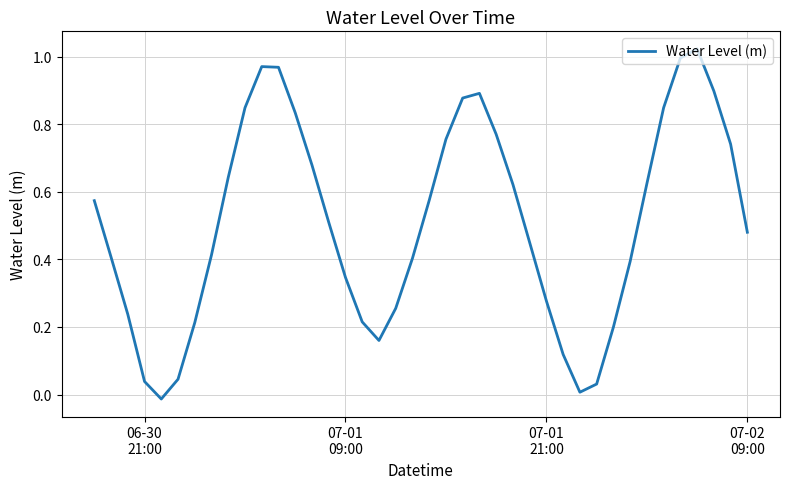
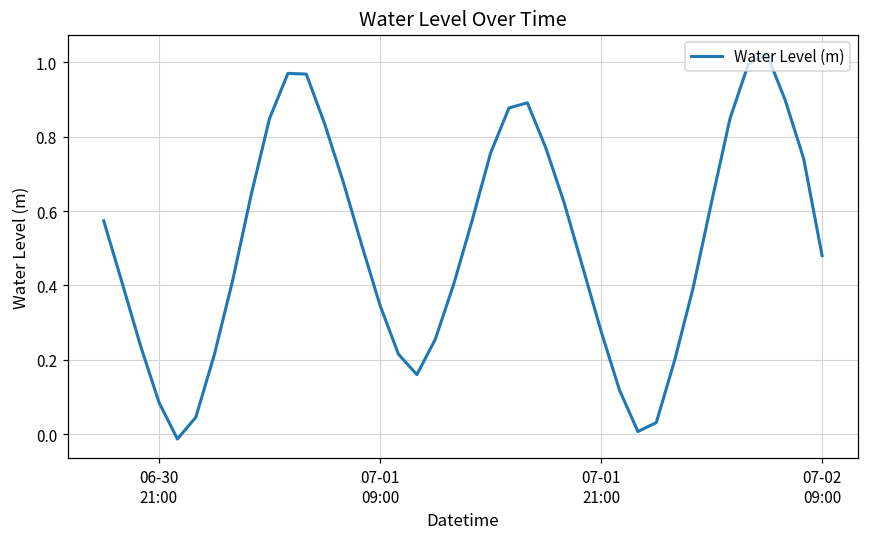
06-30 21:00: 0.04 -> 0.09
